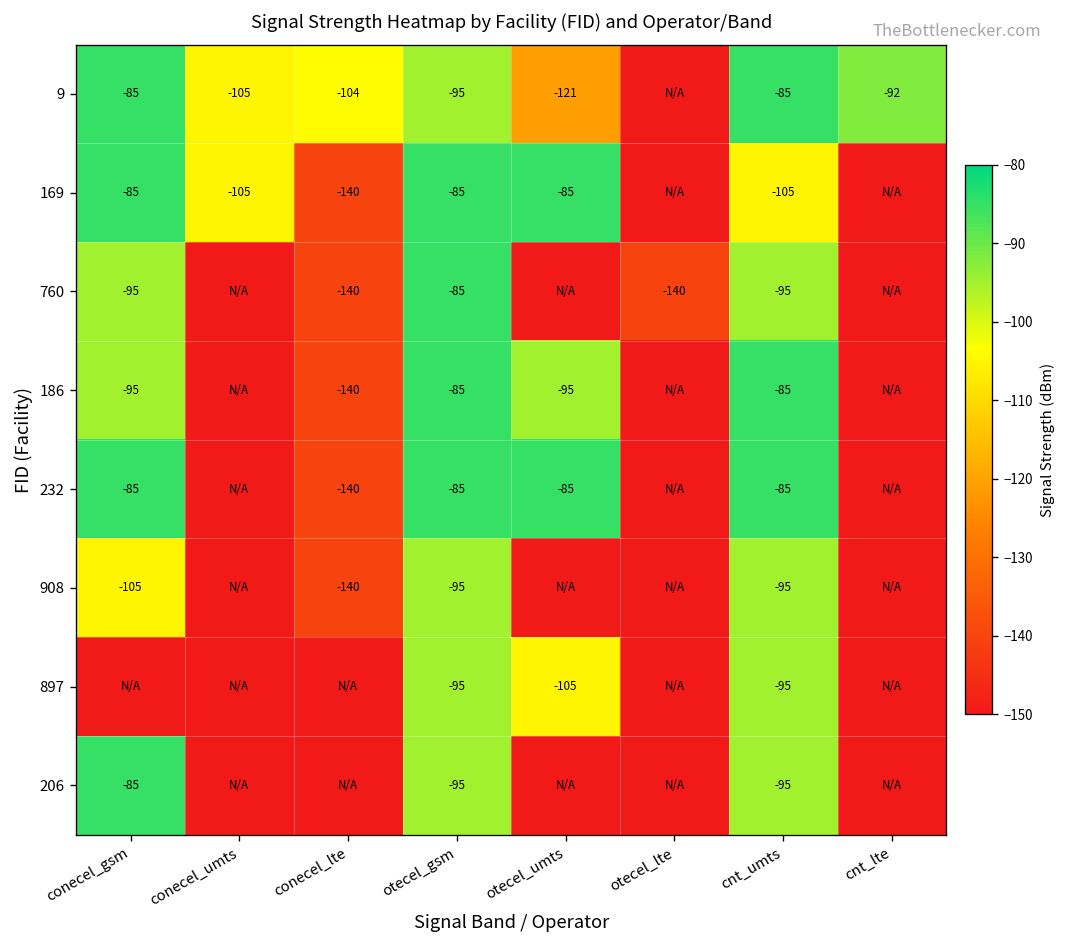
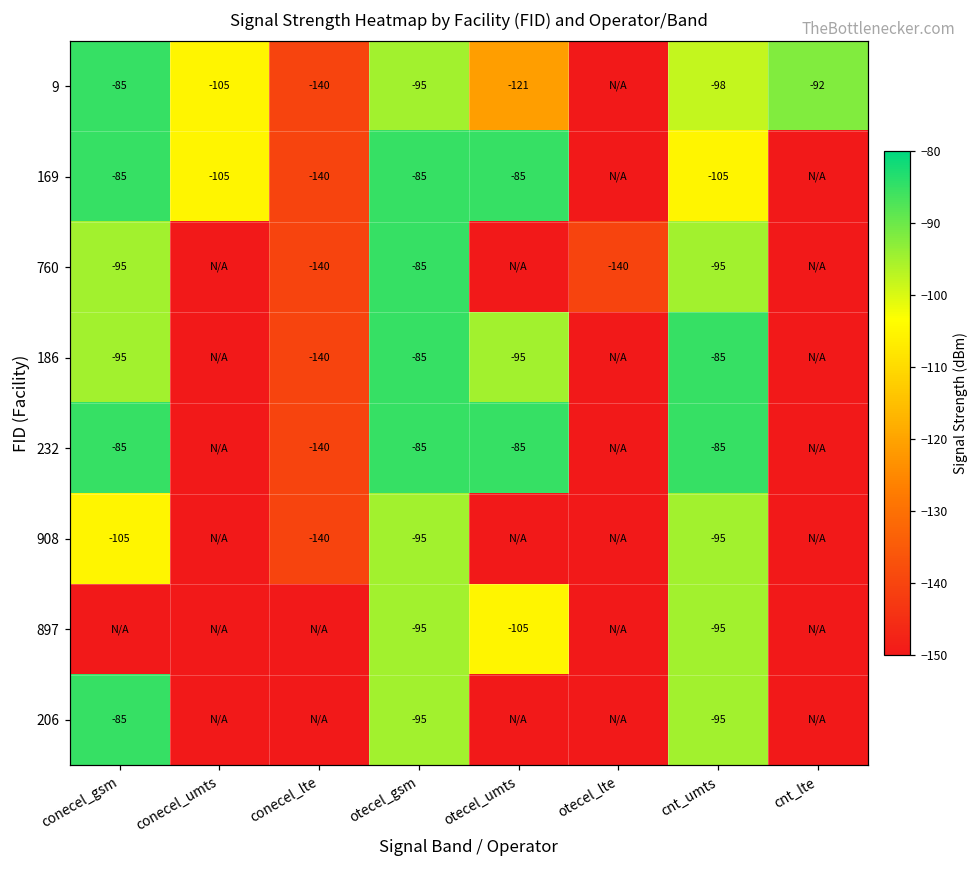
9, conecel_lte: -104 -> -140
9, cnt_umts: -85 -> -98
